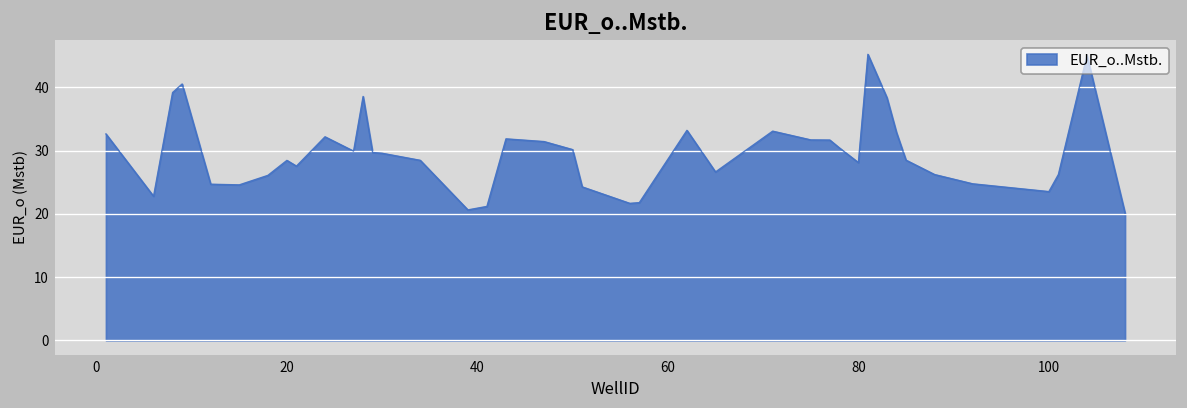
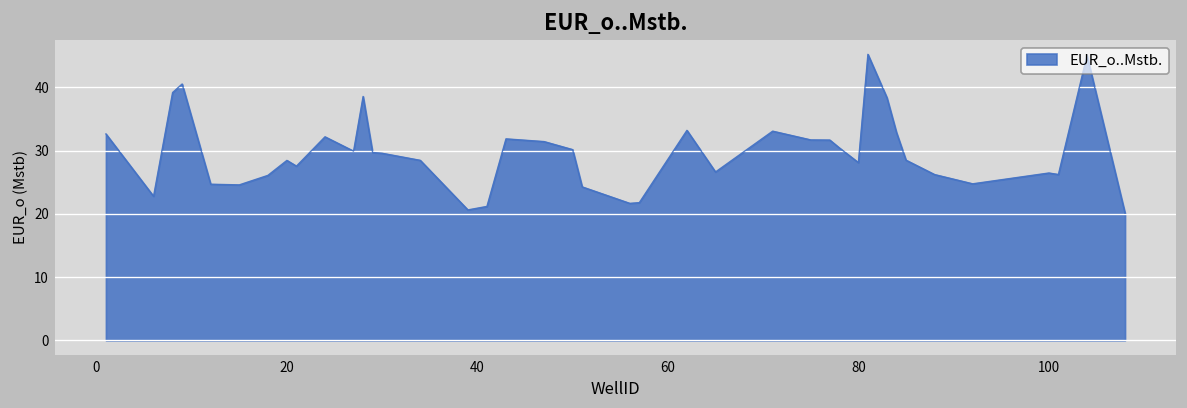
100: 24 -> 26
